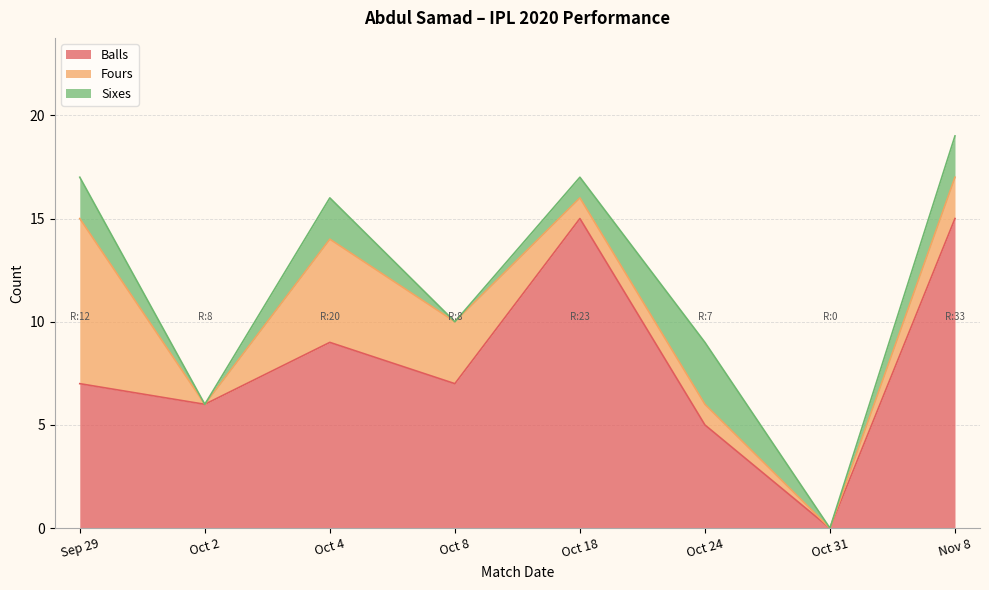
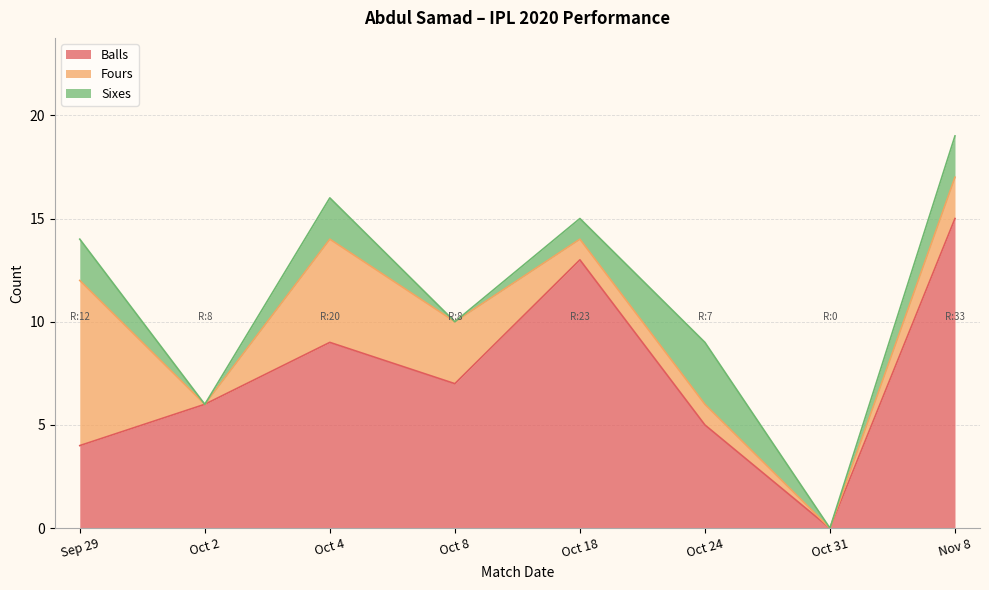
Balls, Sep 29: 7 -> 4
Balls, Oct 18: 15 -> 13
